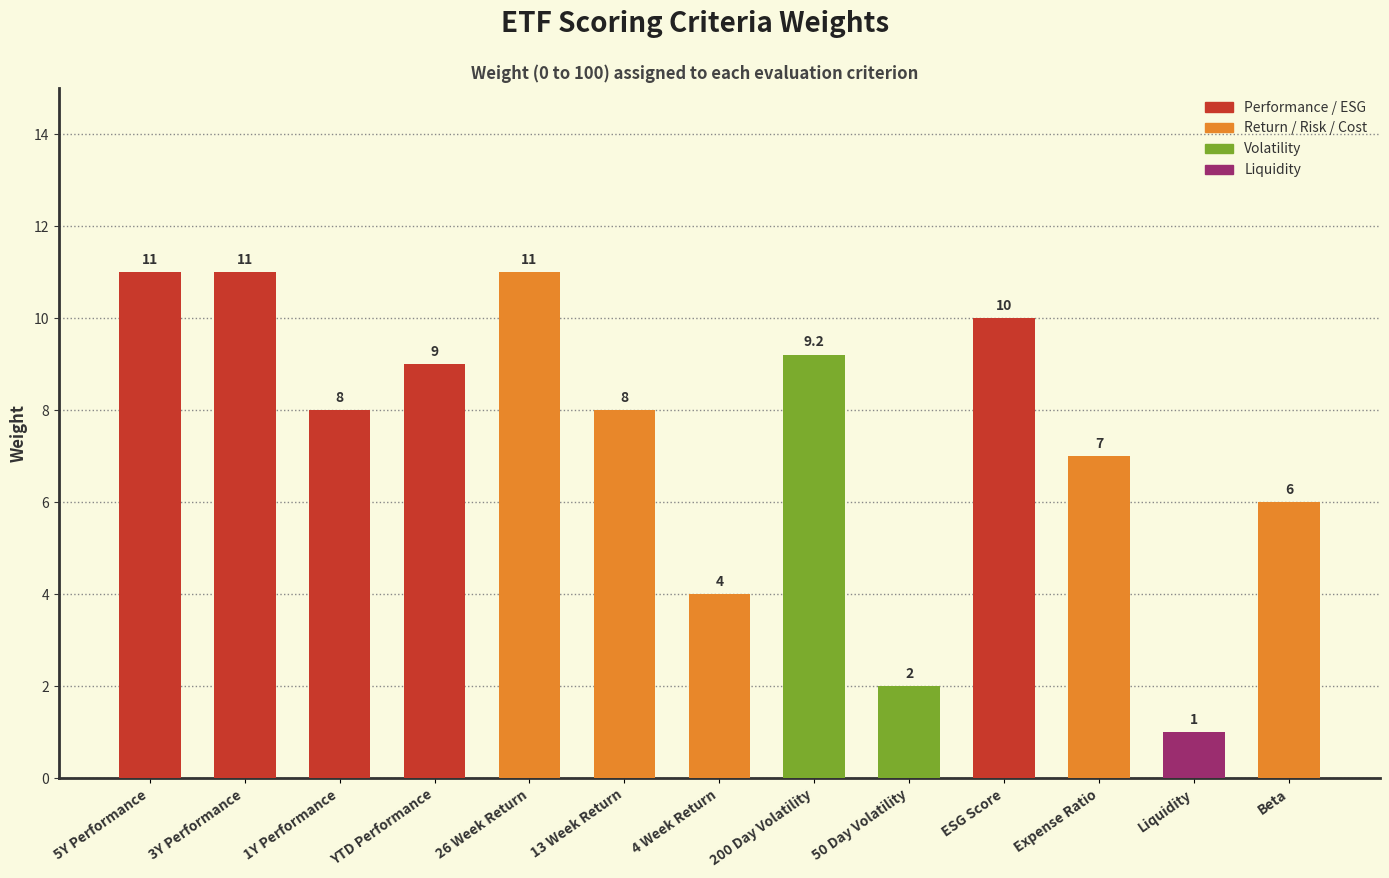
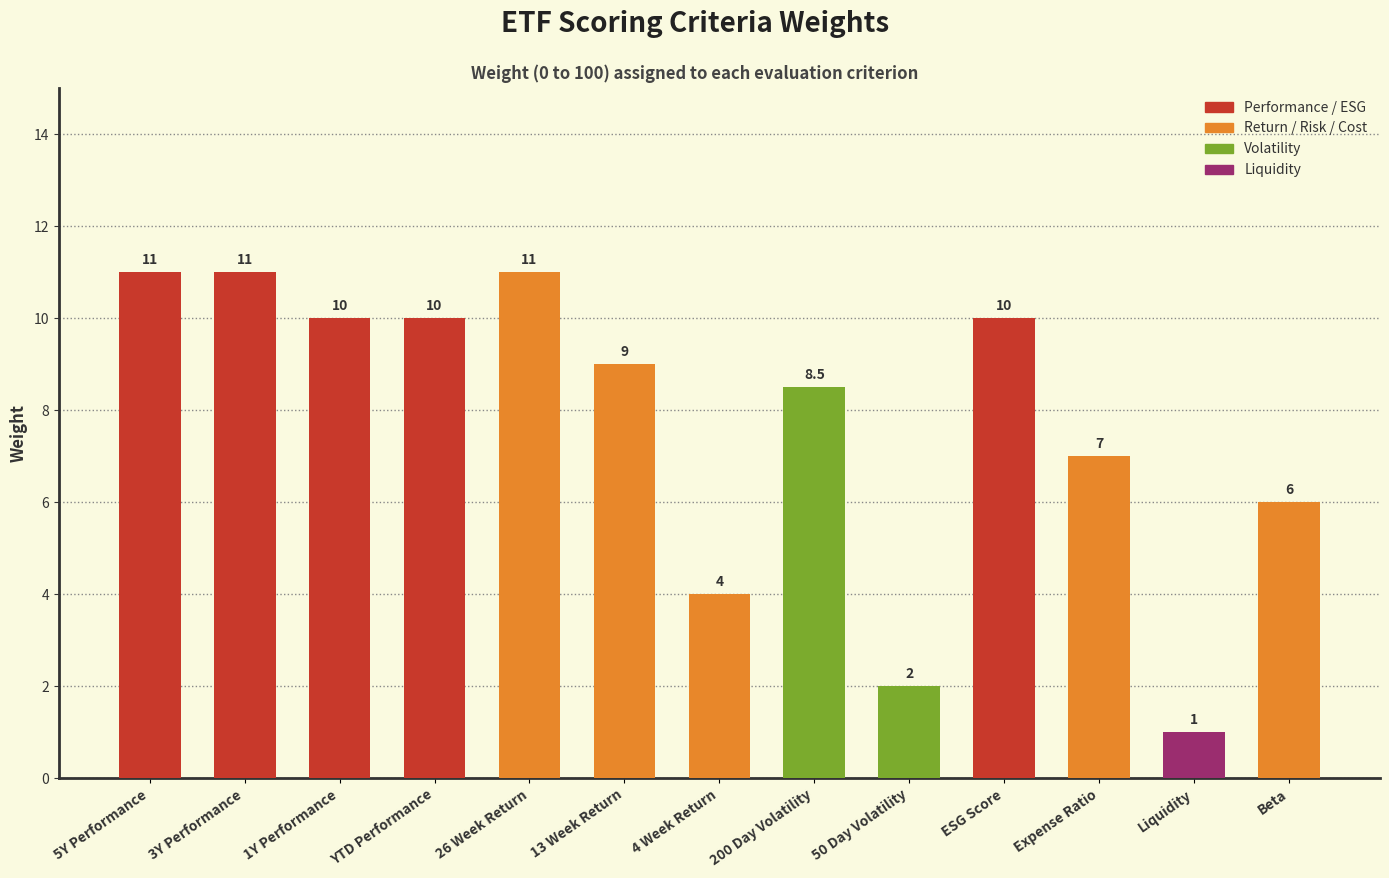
1Y Performance: 8 -> 10
YTD Performance: 9 -> 10
13 Week Return: 8 -> 9
200 Day Volatility: 9.2 -> 8.5
